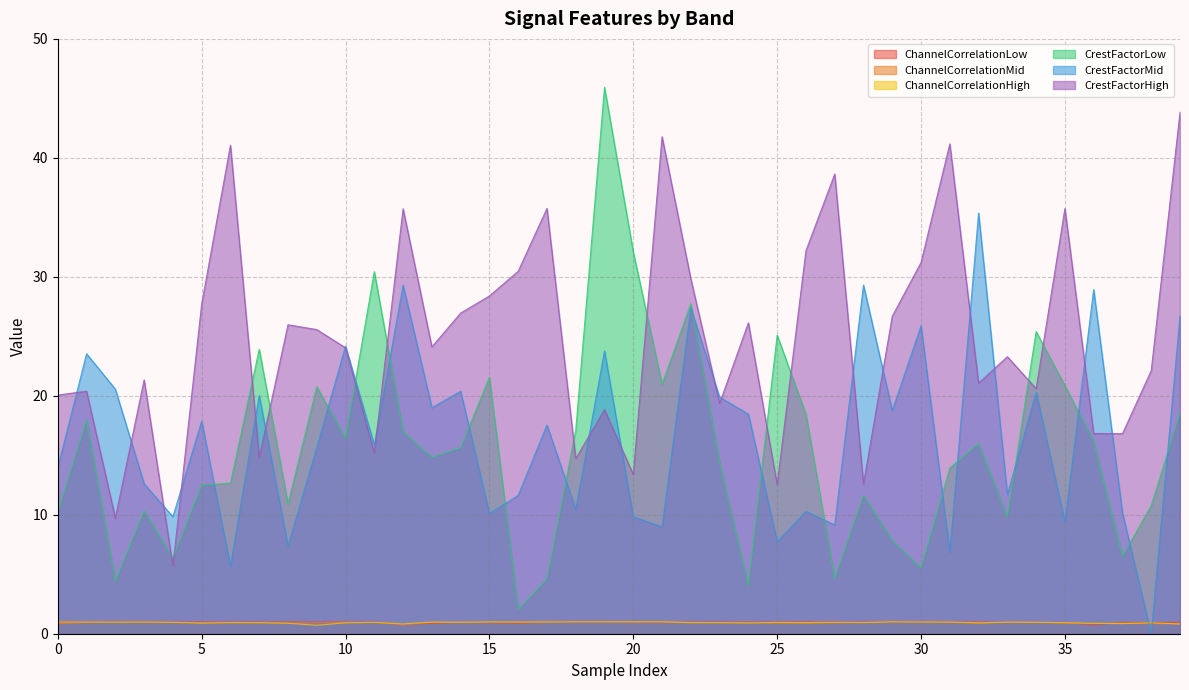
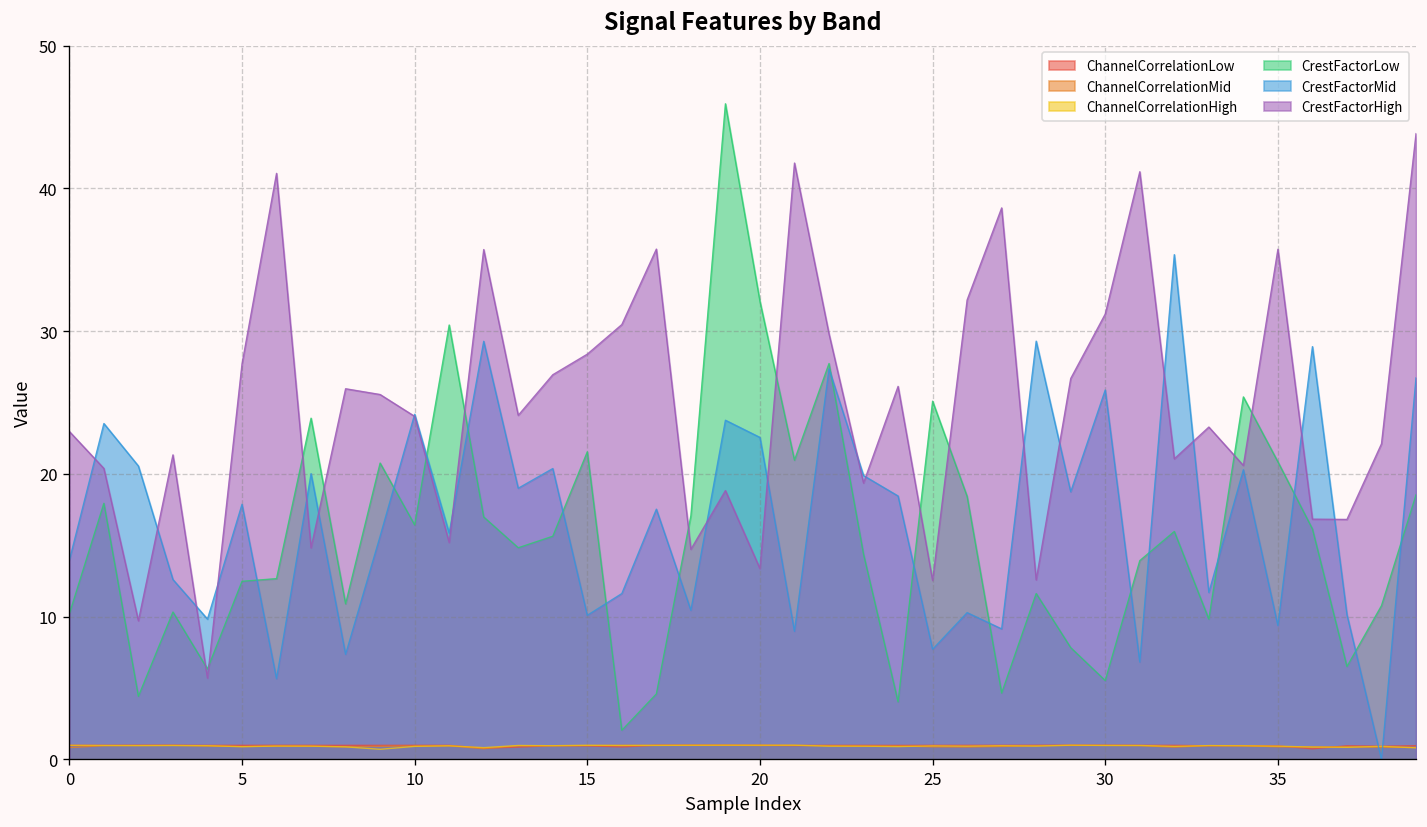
CrestFactorHigh, 0: 20.1 -> 23.0
CrestFactorMid, 20: 9.8 -> 22.6
